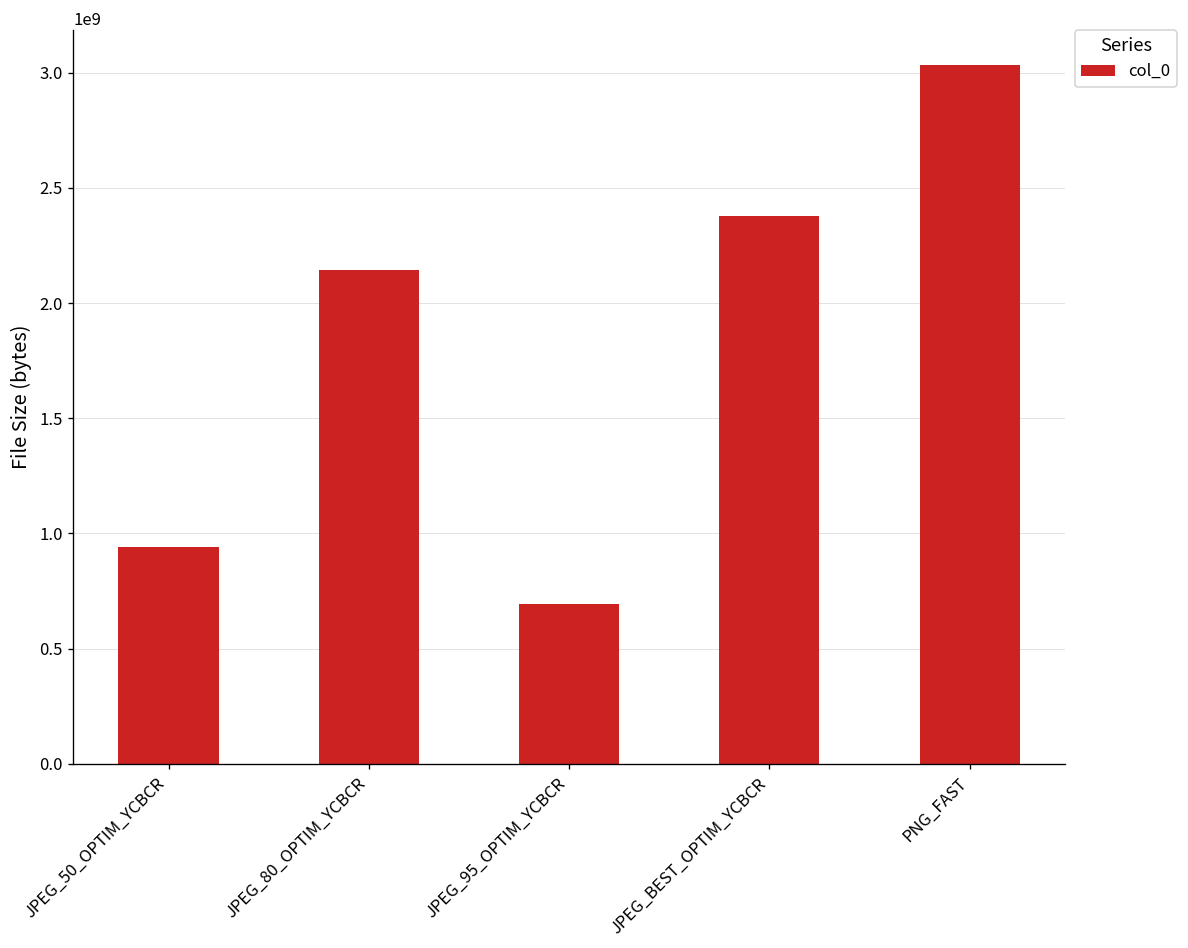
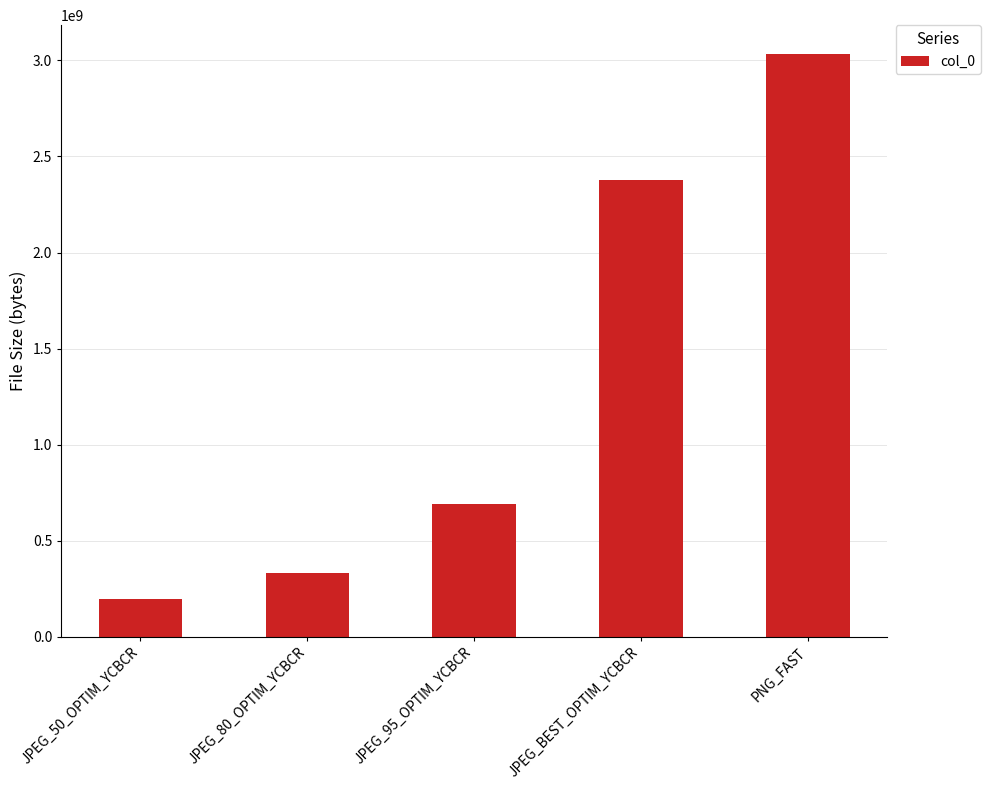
JPEG_50_OPTIM_YCBCR: 940000000 -> 200000000
JPEG_80_OPTIM_YCBCR: 2140000000 -> 330000000
